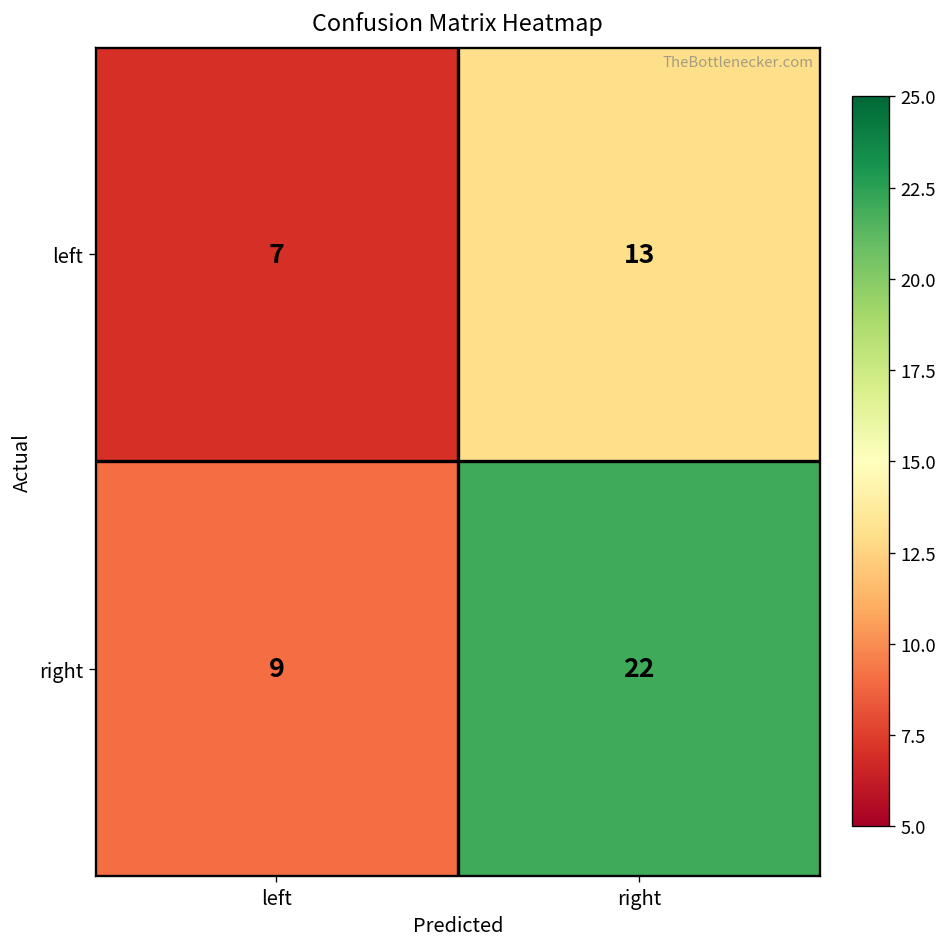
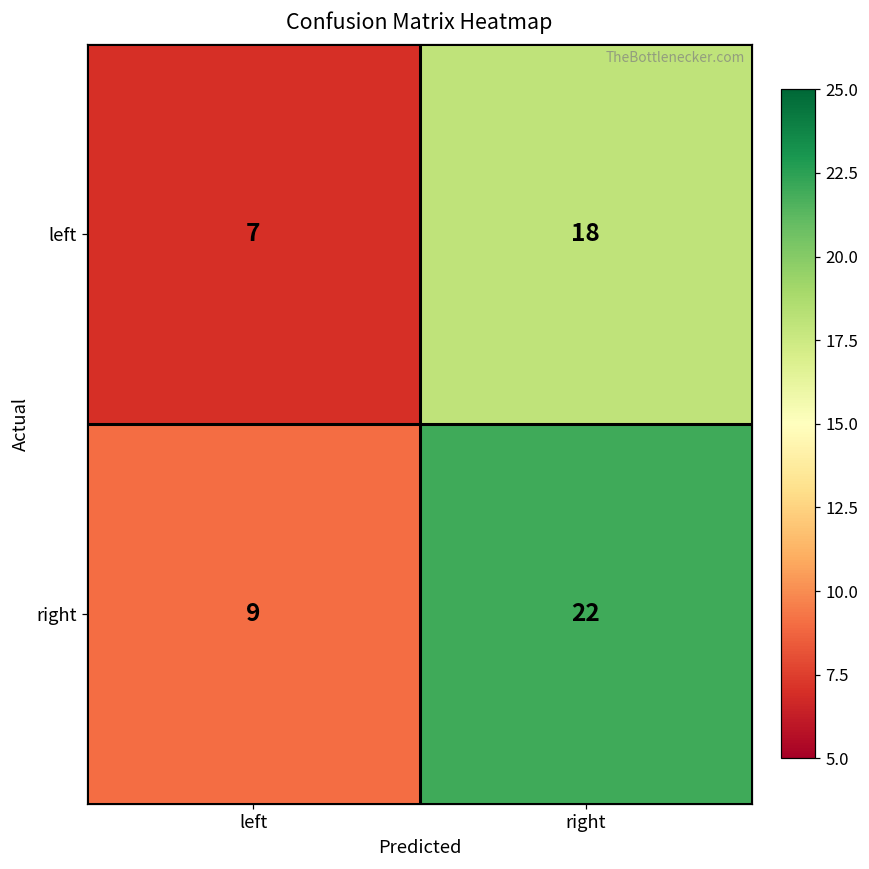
left, right: 13 -> 18
